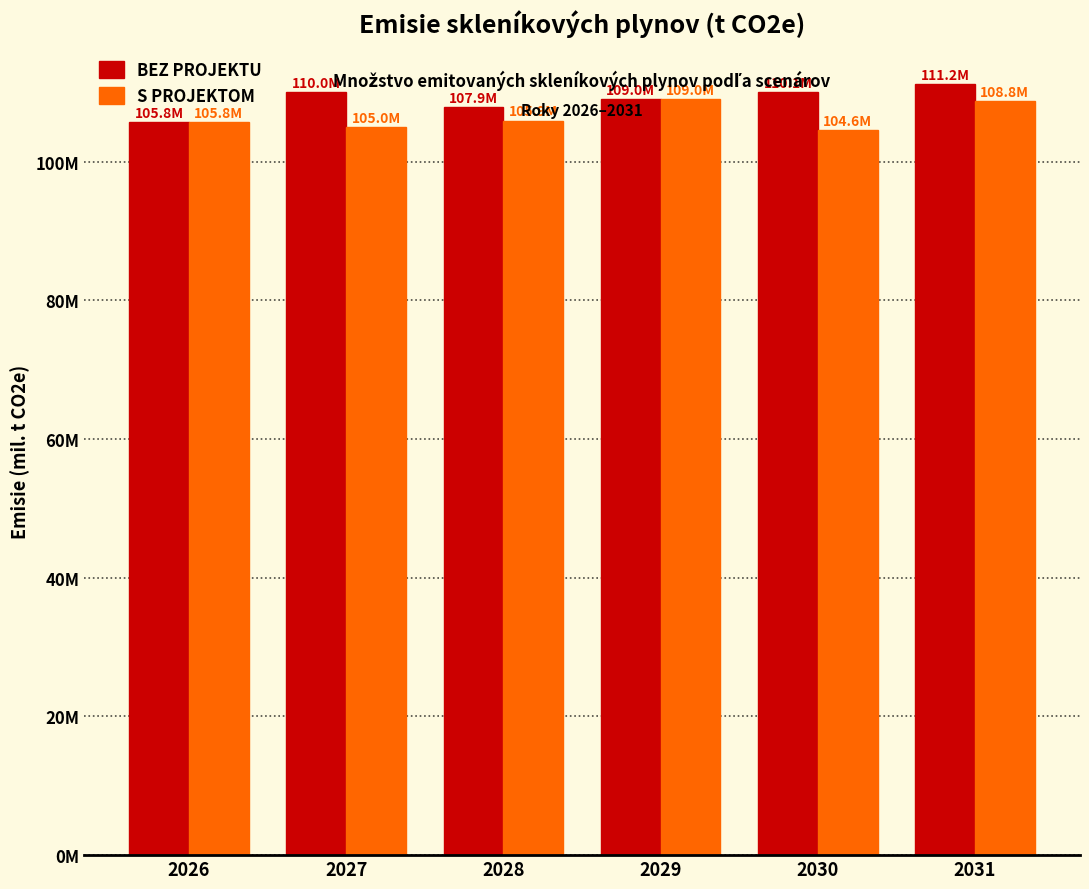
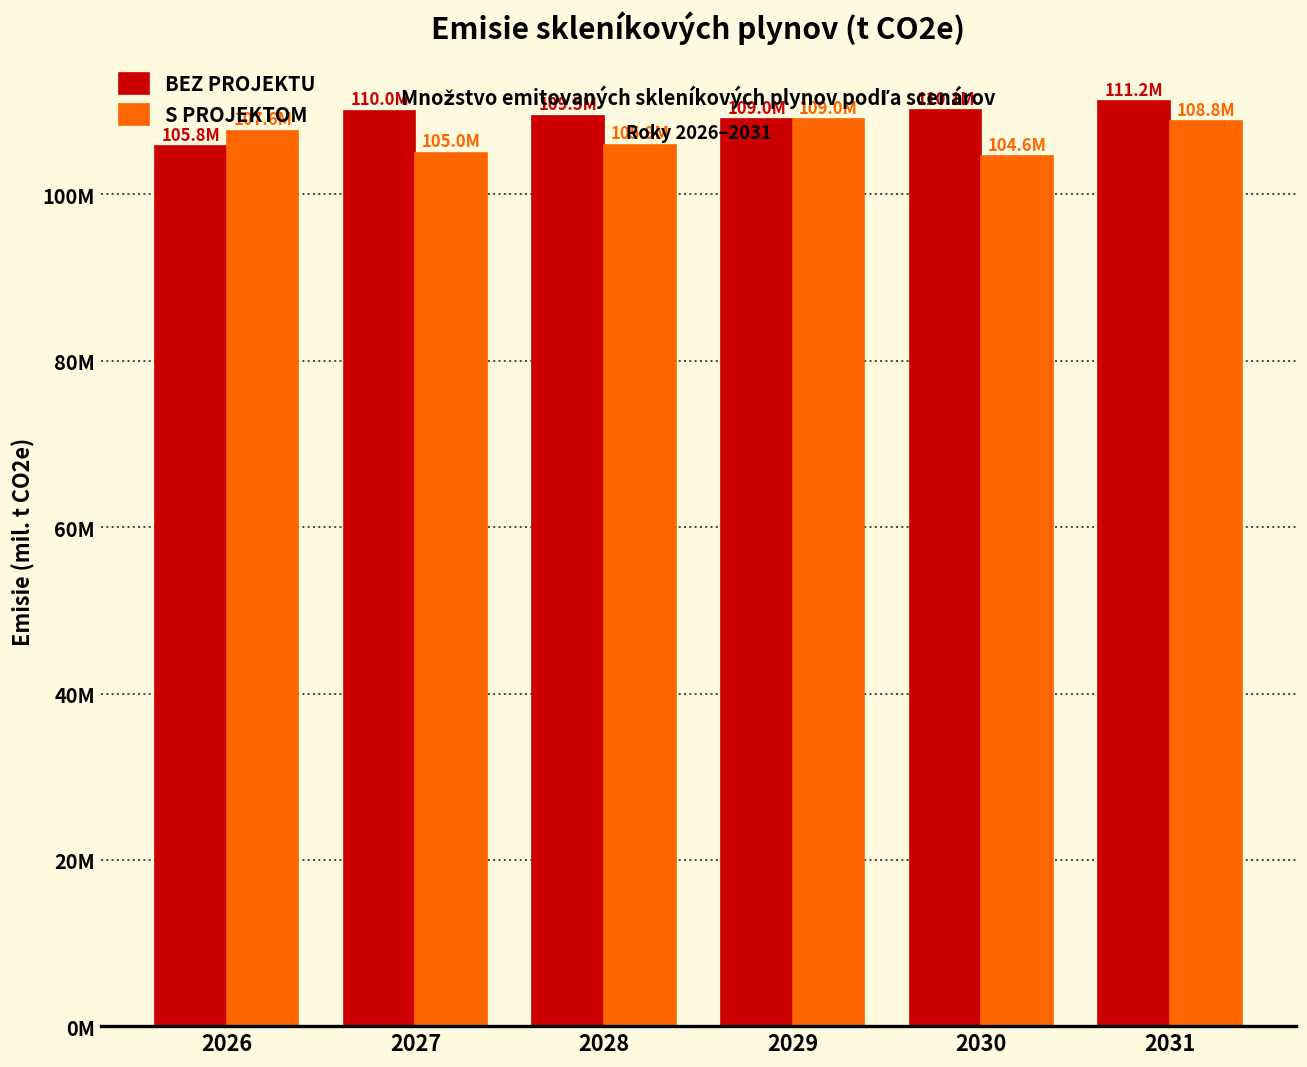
S PROJEKTOM, 2026: 105.8M -> 107.6M
BEZ PROJEKTU, 2028: 107.9M -> 109.5M
